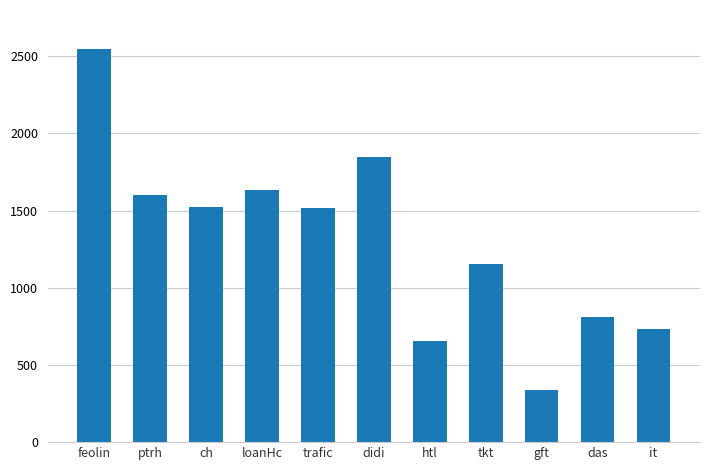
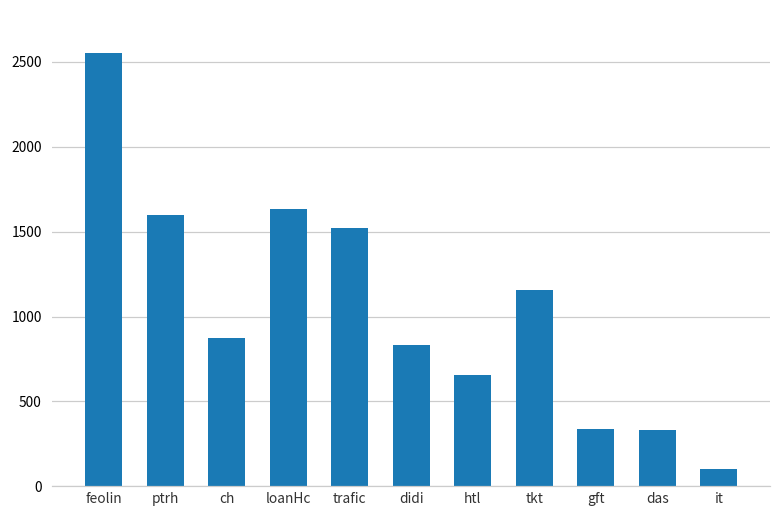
ch: 1520 -> 870
didi: 1850 -> 830
das: 810 -> 330
it: 740 -> 100
